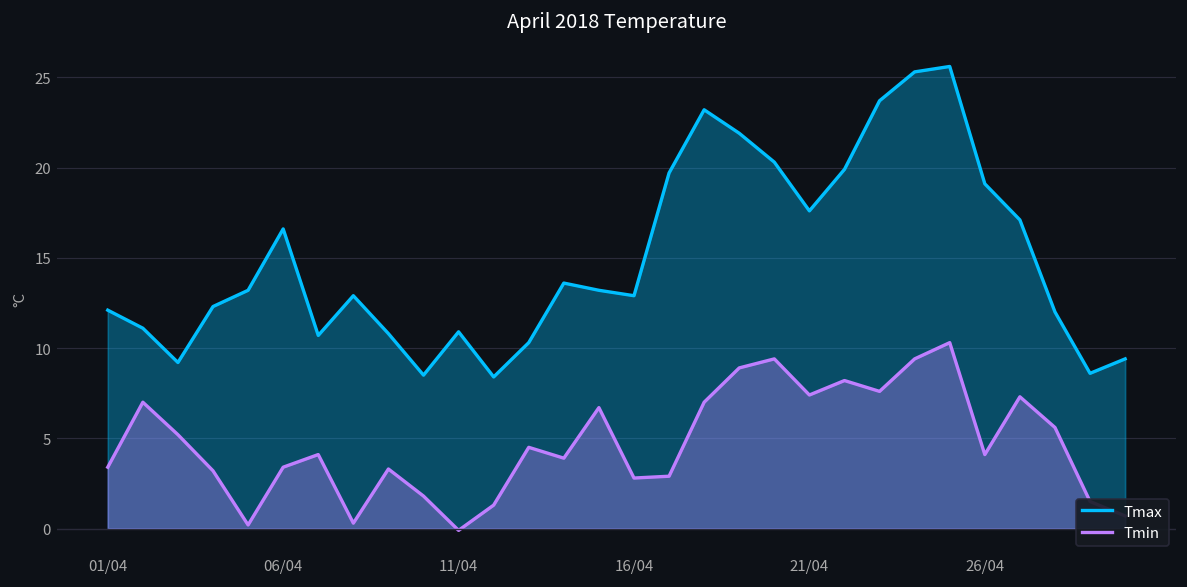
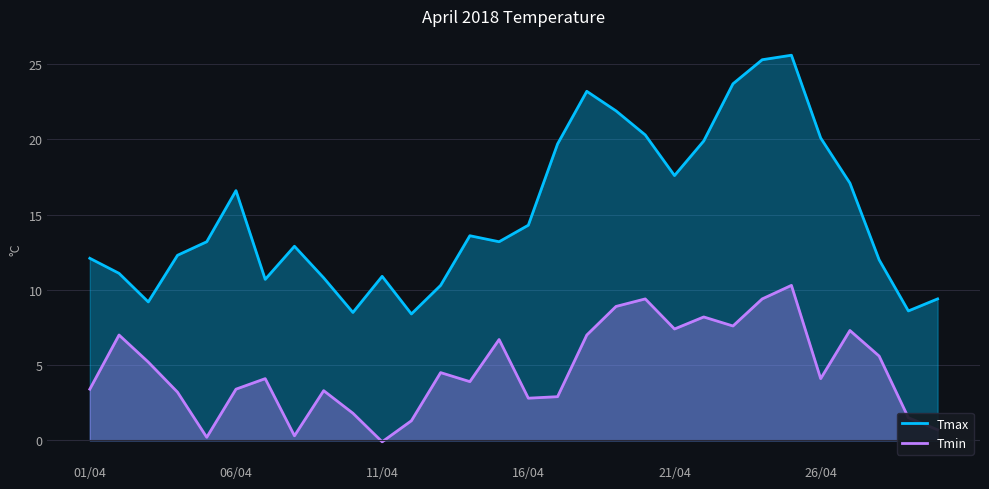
Tmax, 16/04: 12.9 -> 14.3
Tmax, 26/04: 19.1 -> 20.1
